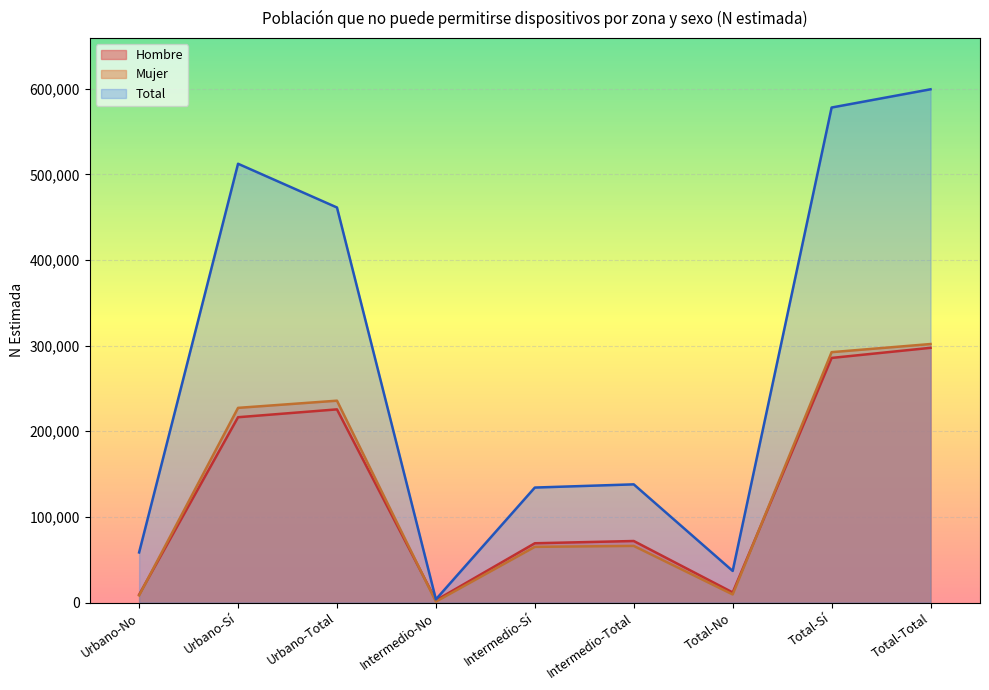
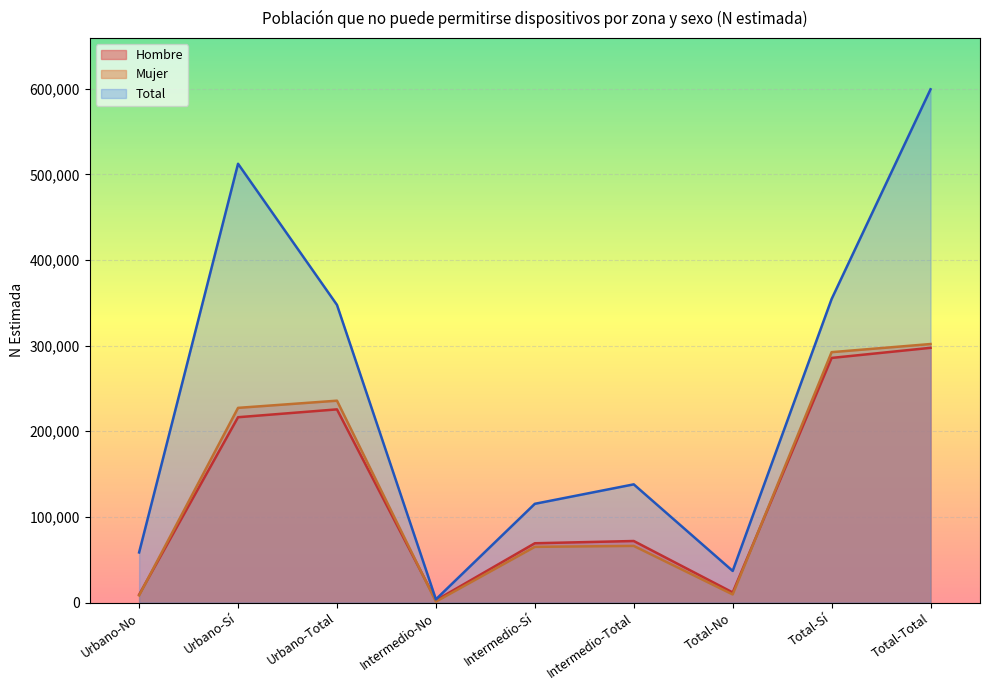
Total, Urbano-Total: 460,000 -> 350,000
Total, Intermedio-Sí: 130,000 -> 120,000
Total, Total-Sí: 580,000 -> 350,000
